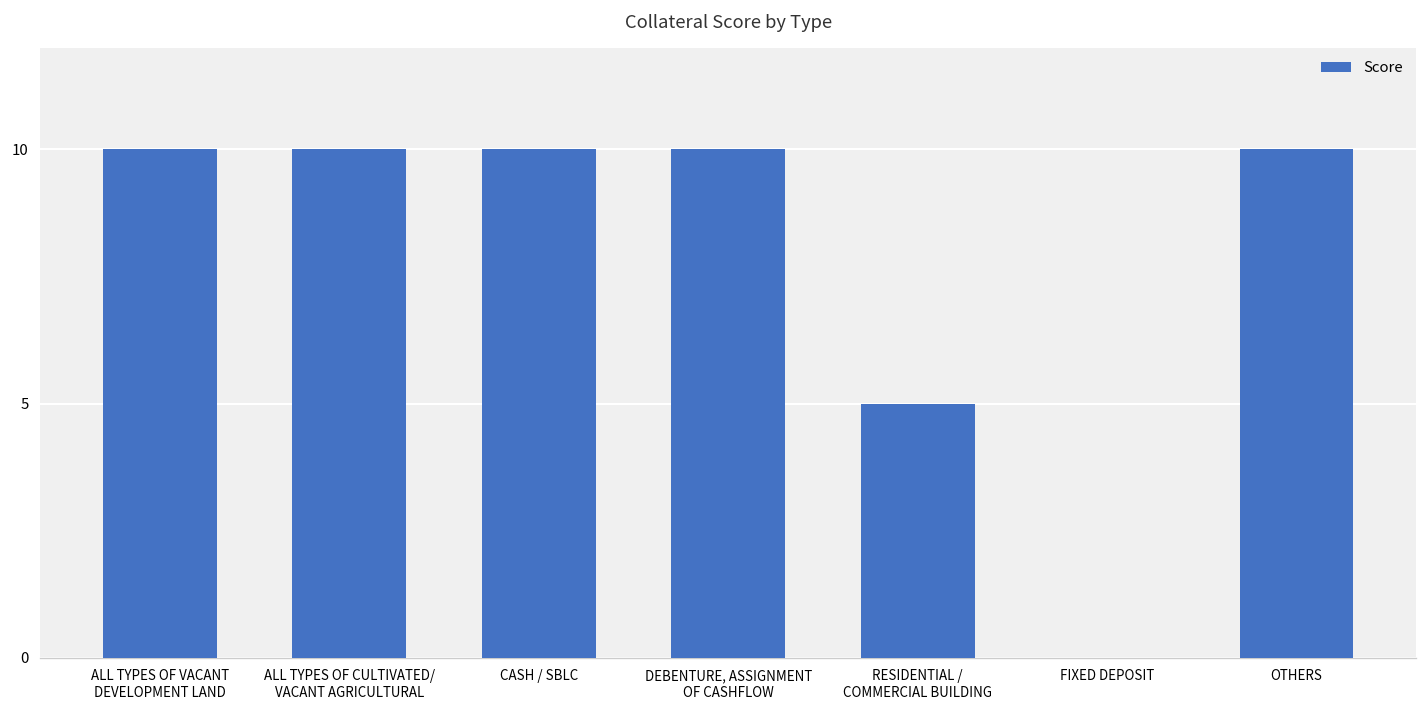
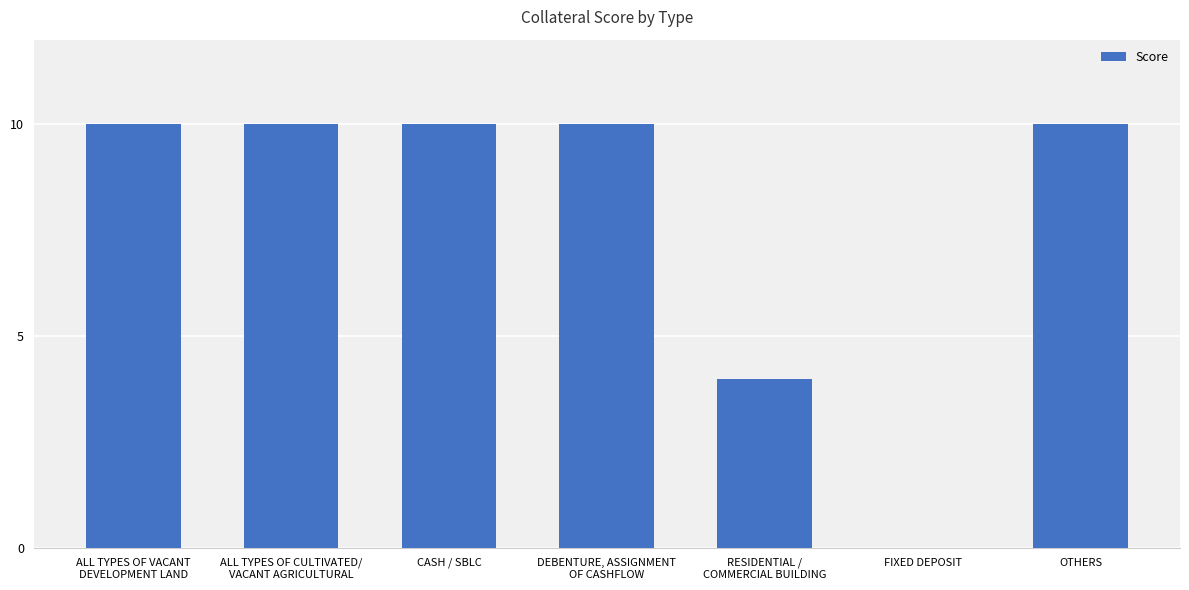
RESIDENTIAL / COMMERCIAL BUILDING: 5 -> 4
